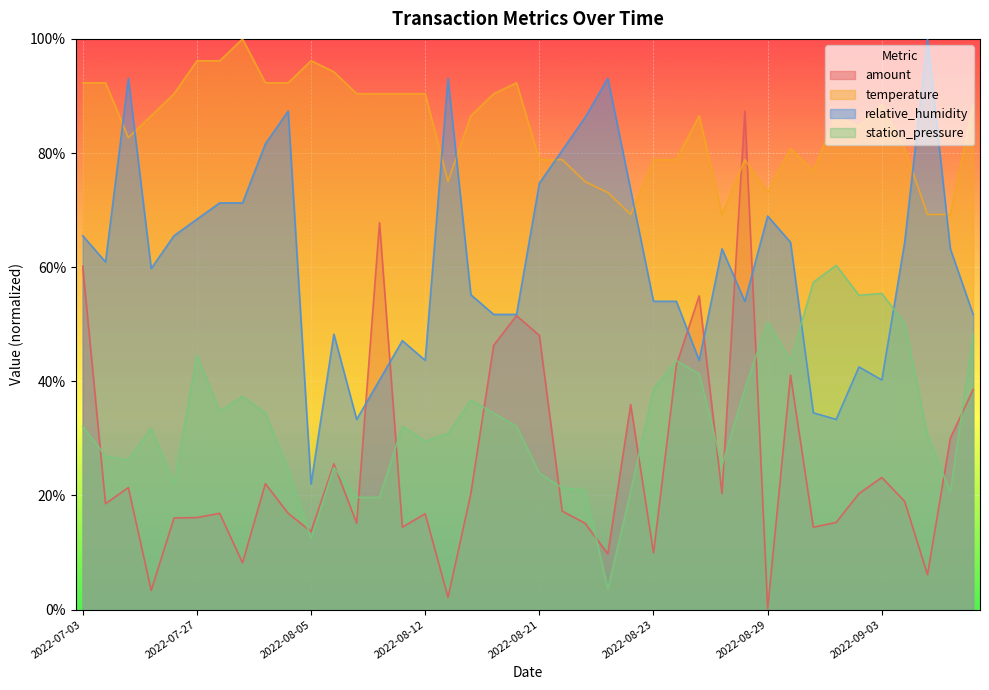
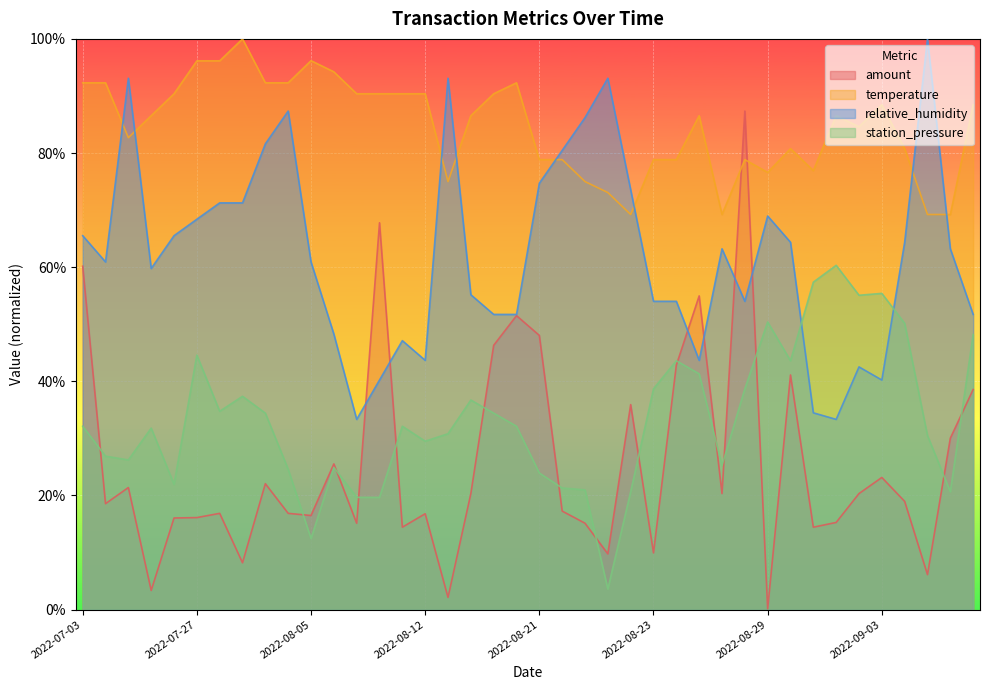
amount, 2022-08-05: 14% -> 16%
relative_humidity, 2022-08-05: 22% -> 61%
temperature, 2022-08-29: 73% -> 77%
